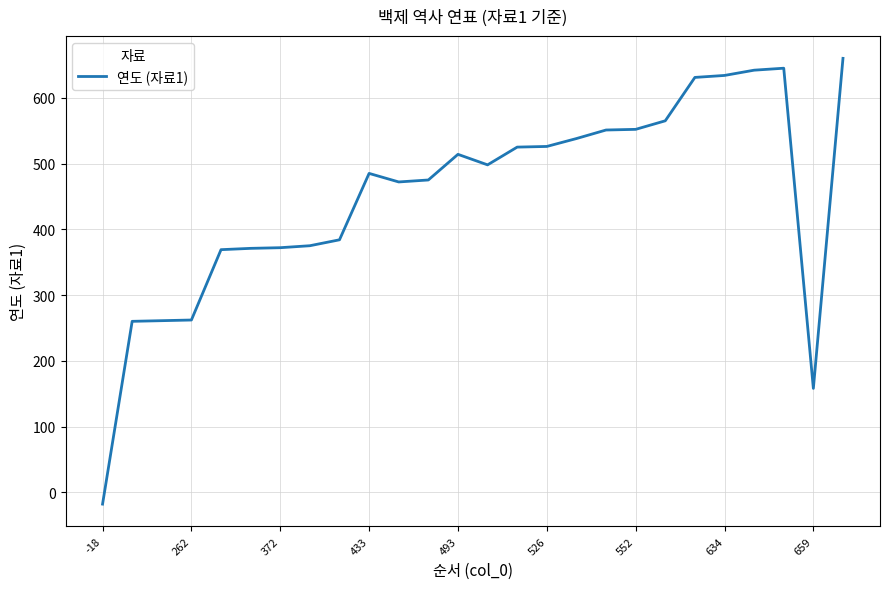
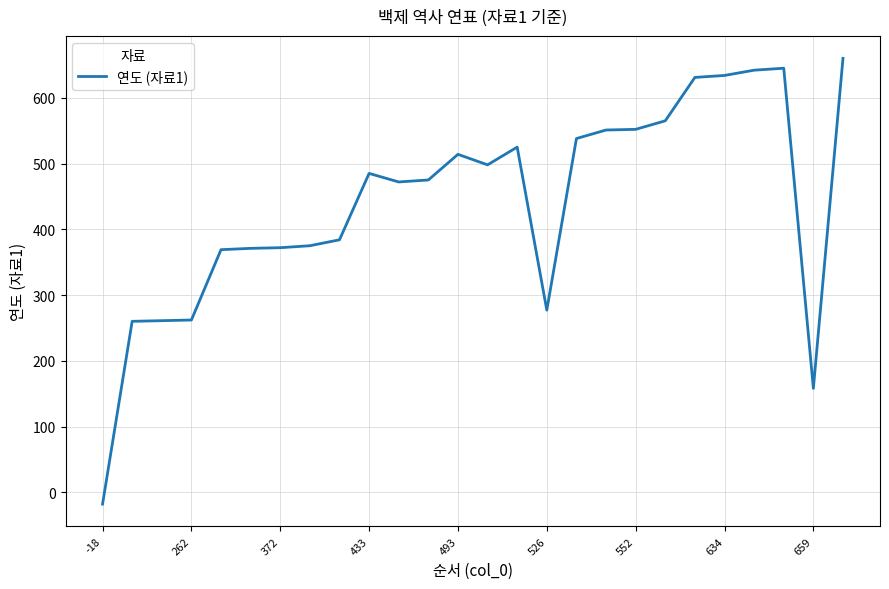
526: 530 -> 280
